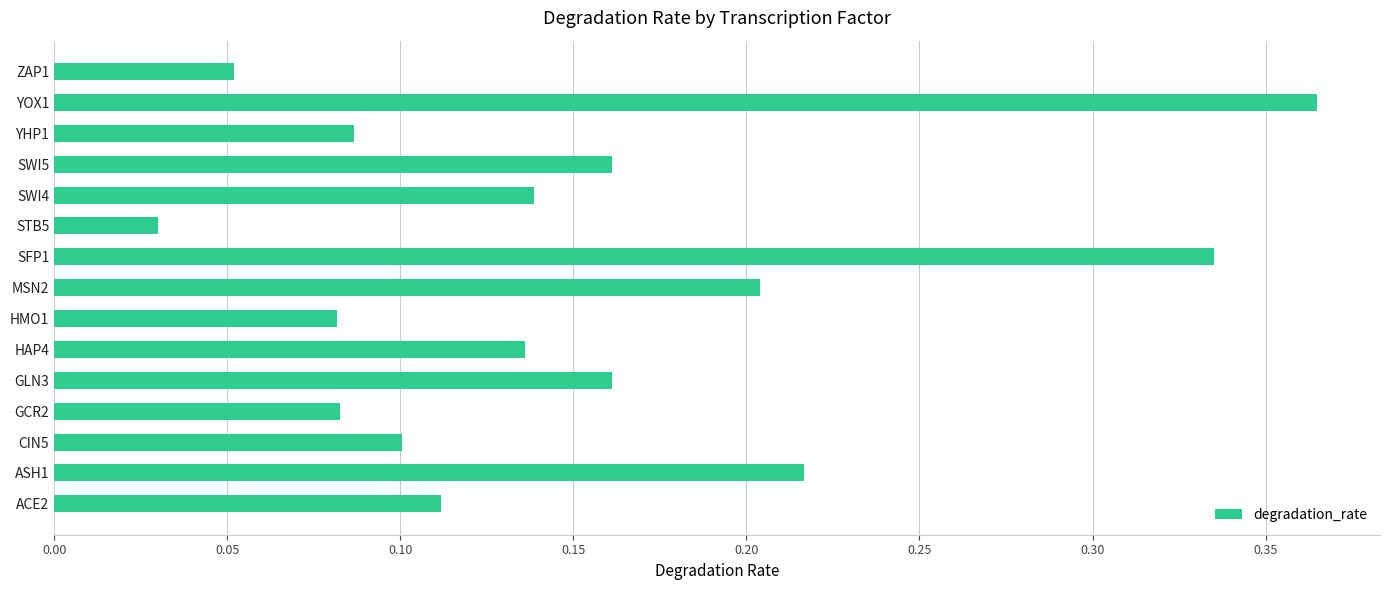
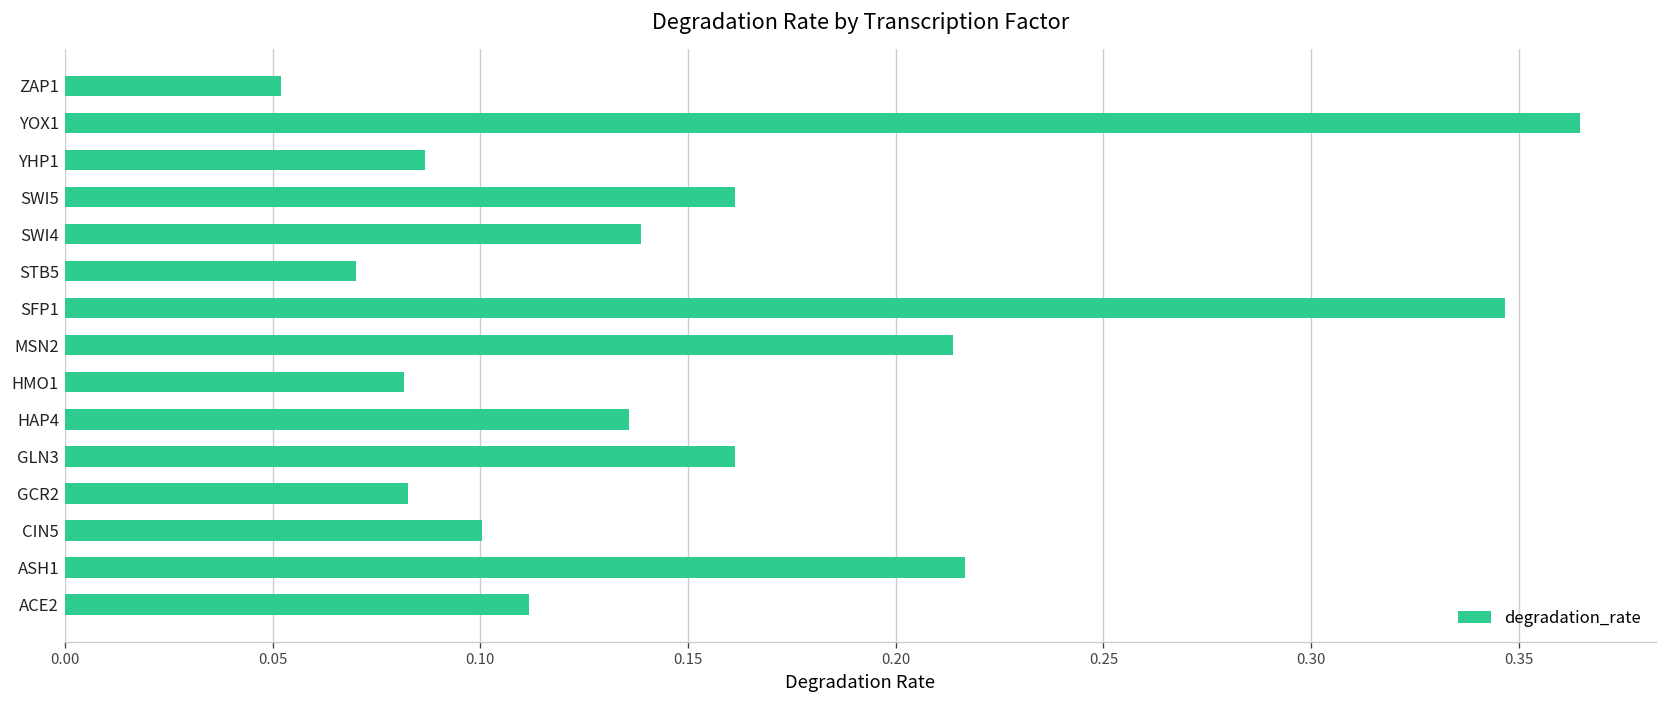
STB5: 0.03 -> 0.07
SFP1: 0.335 -> 0.347
MSN2: 0.204 -> 0.214
